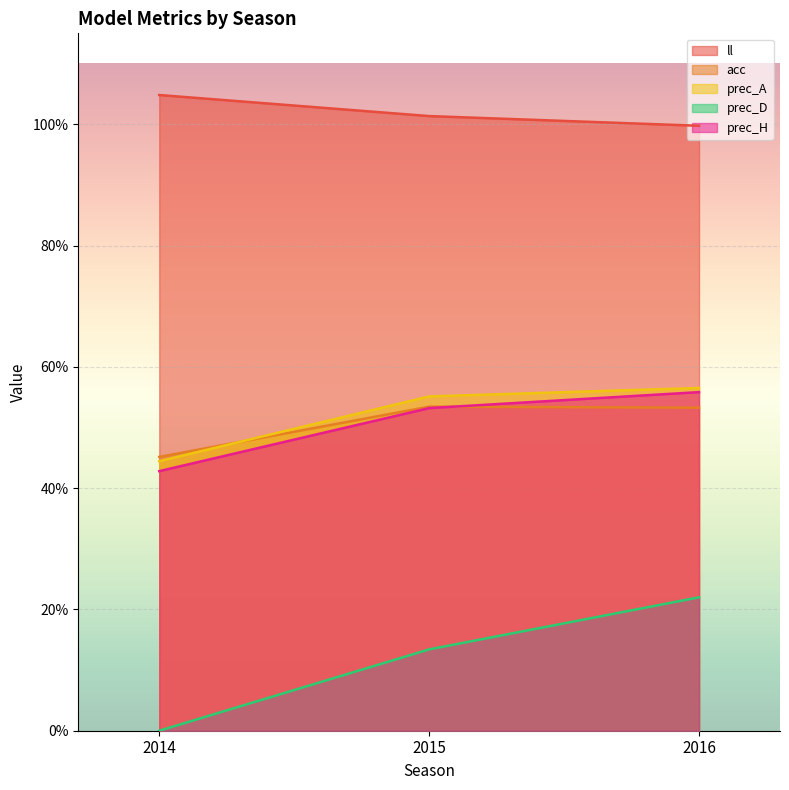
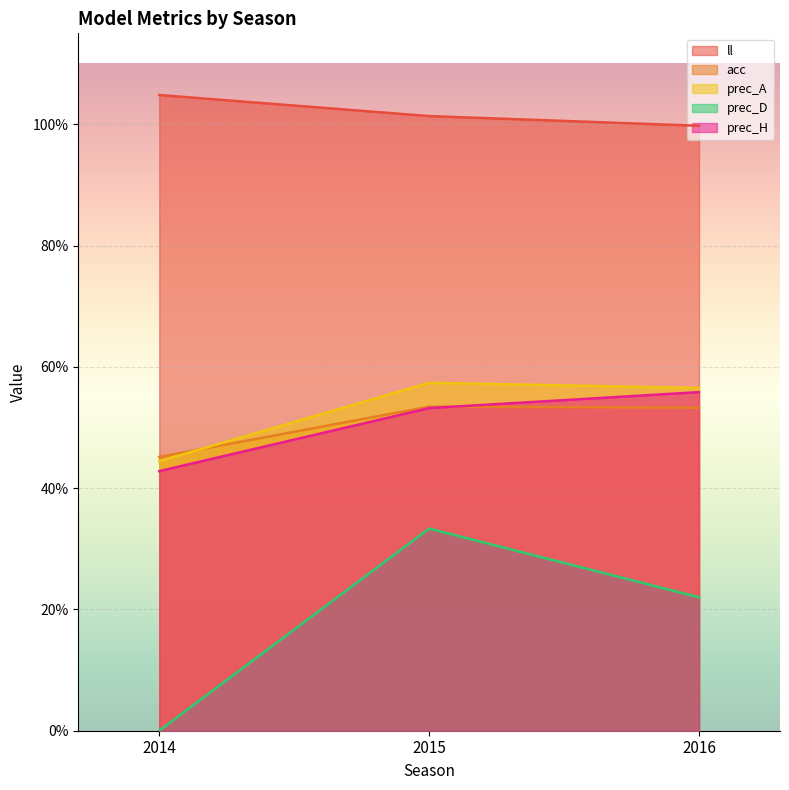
prec_A, 2015: 55% -> 57%
prec_D, 2015: 13% -> 33%
